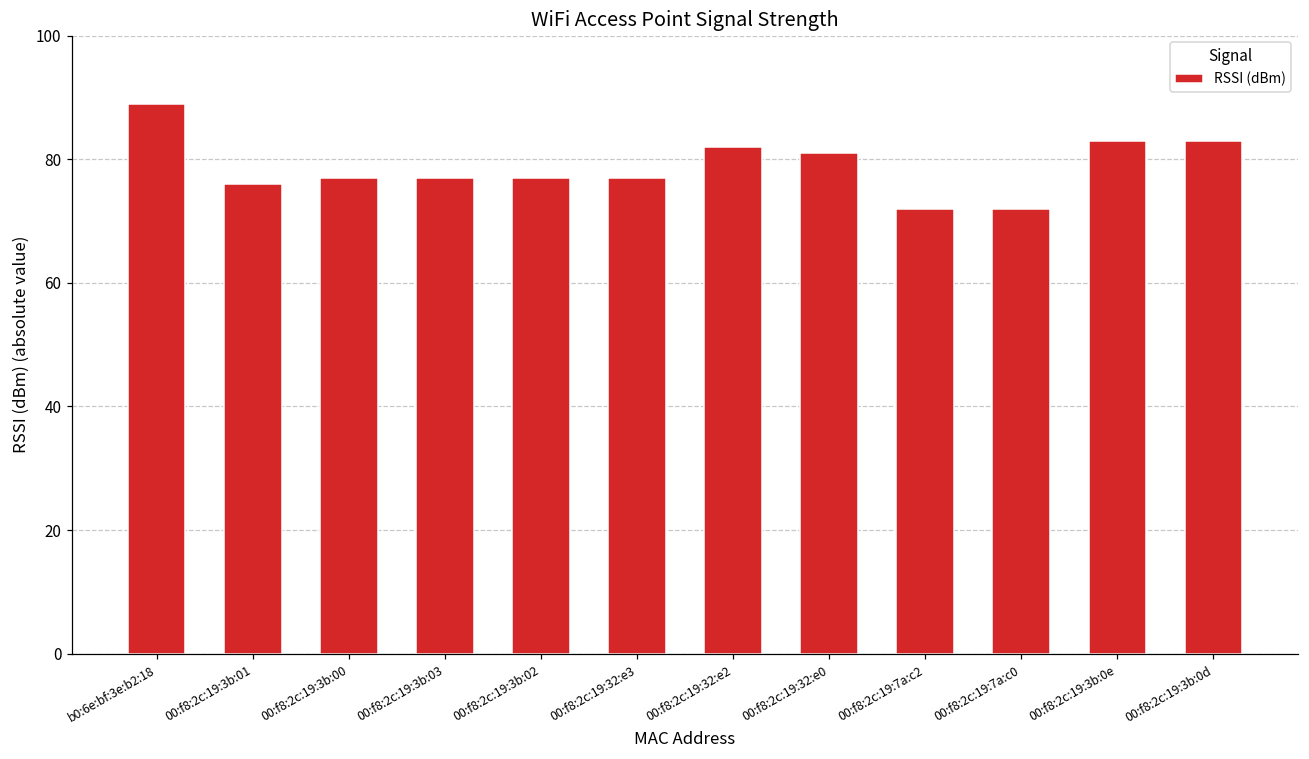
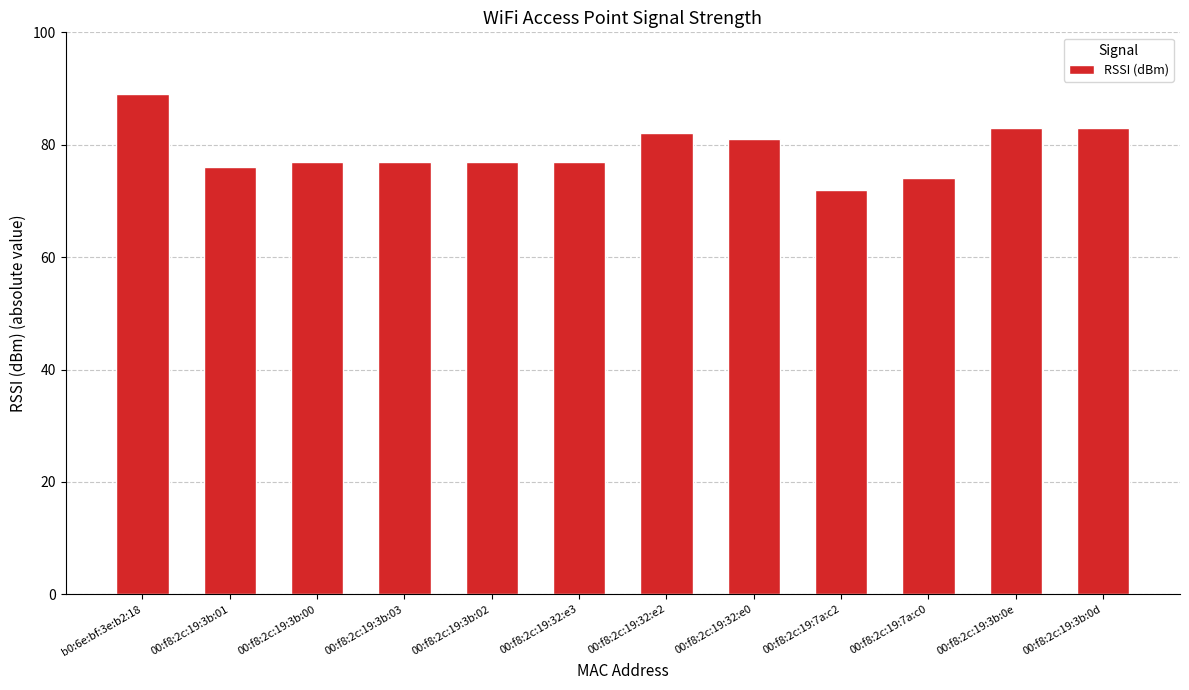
00:f8:2c:19:7a:c0: 72 -> 74
